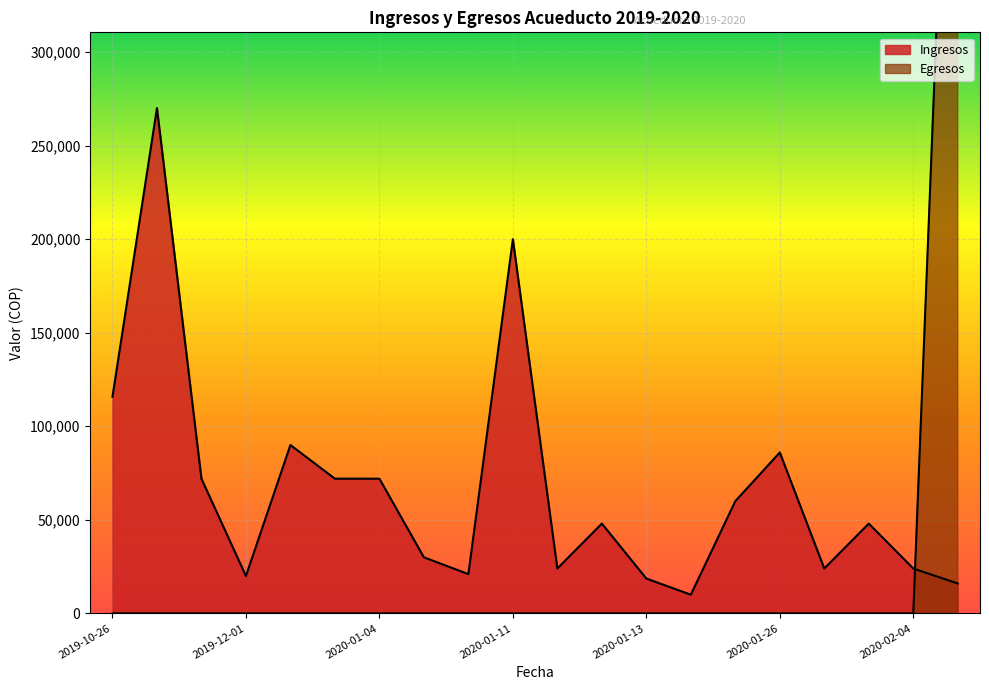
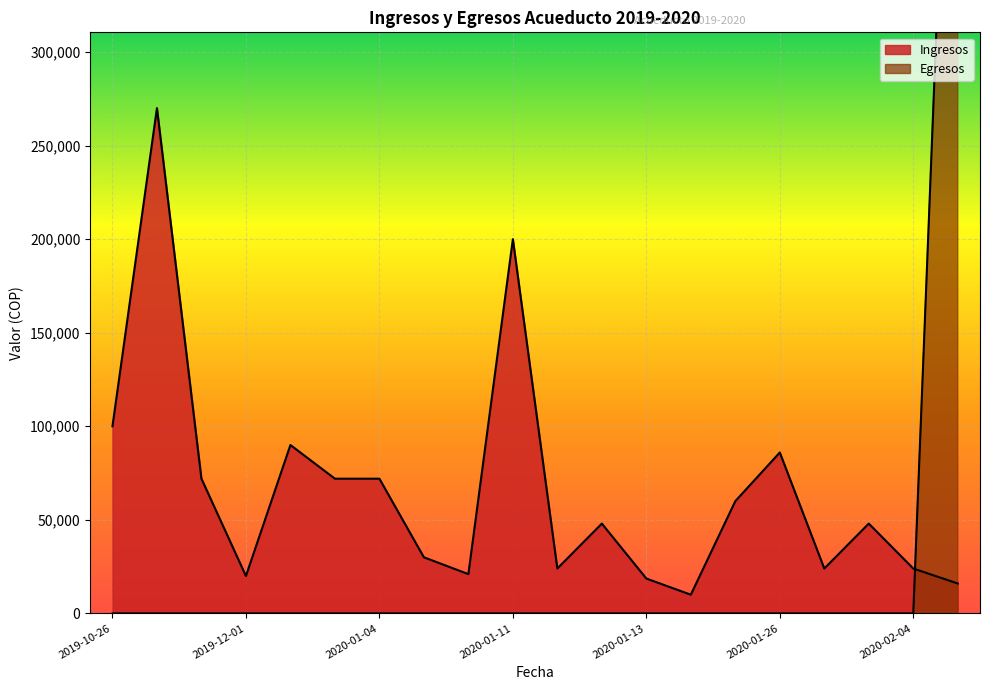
Ingresos, 2019-10-26: 116,000 -> 100,000
